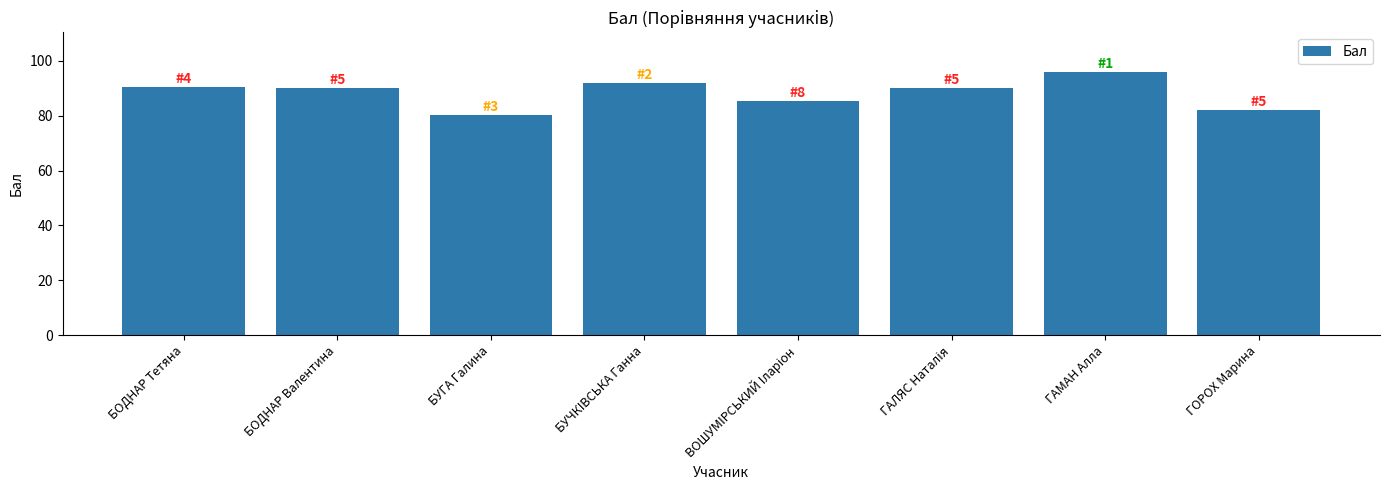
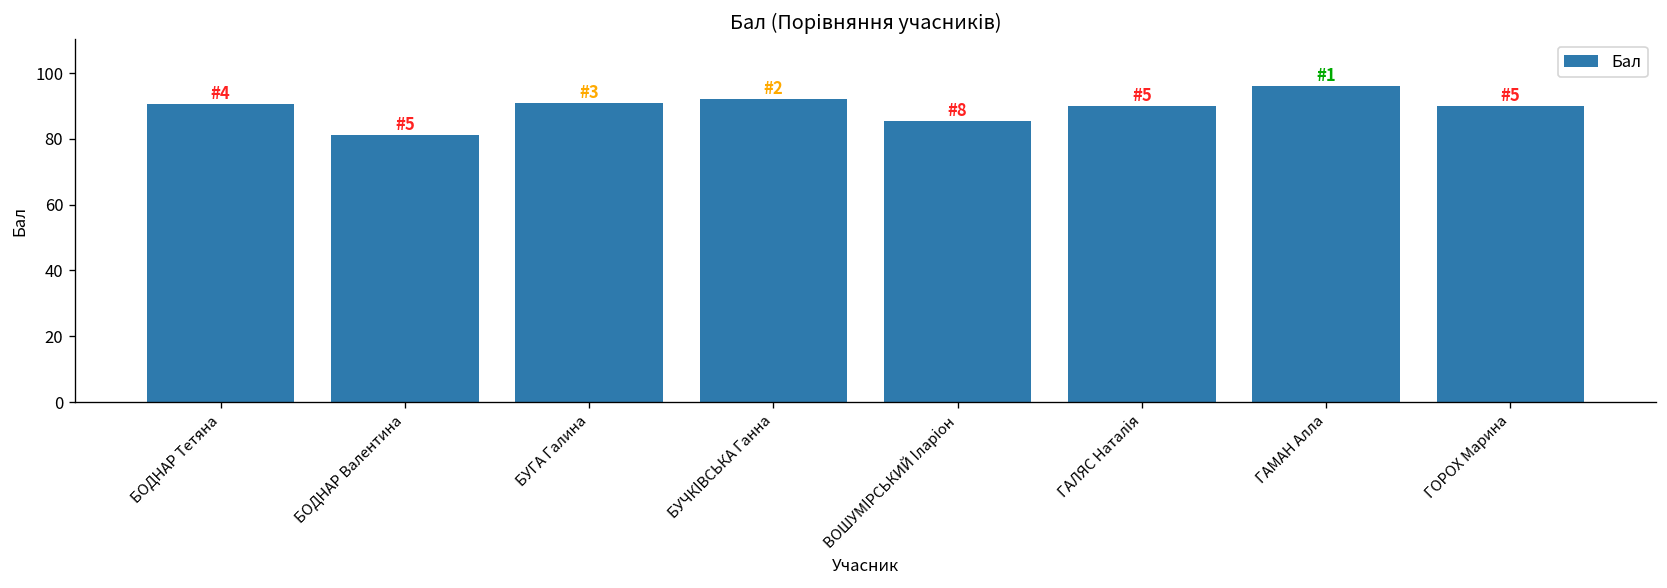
БОДНАР Валентина: 90 -> 81
БУГА Галина: 80 -> 91
ГОРОХ Марина: 82 -> 90
